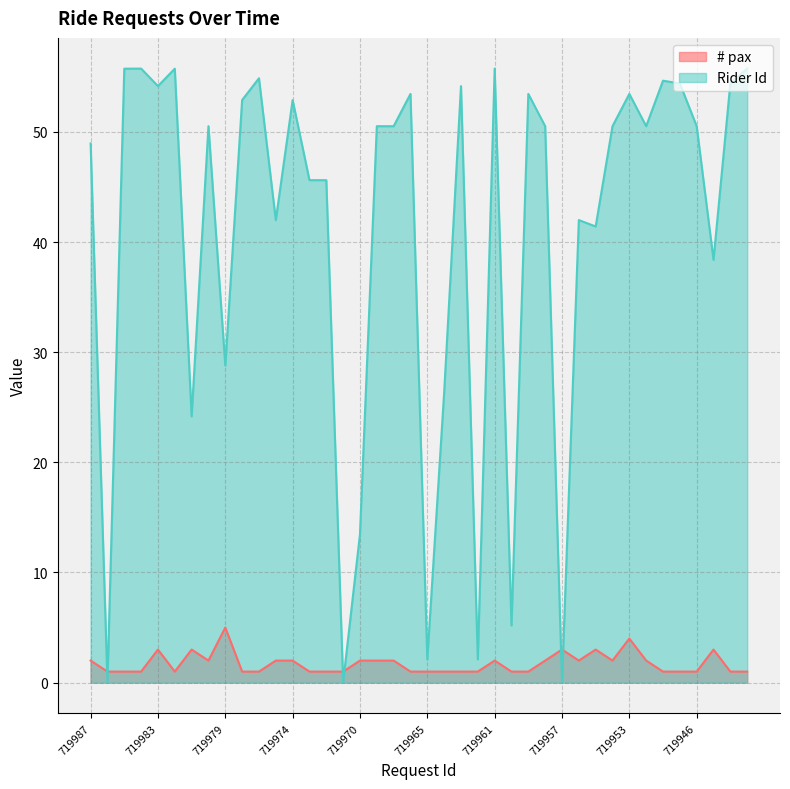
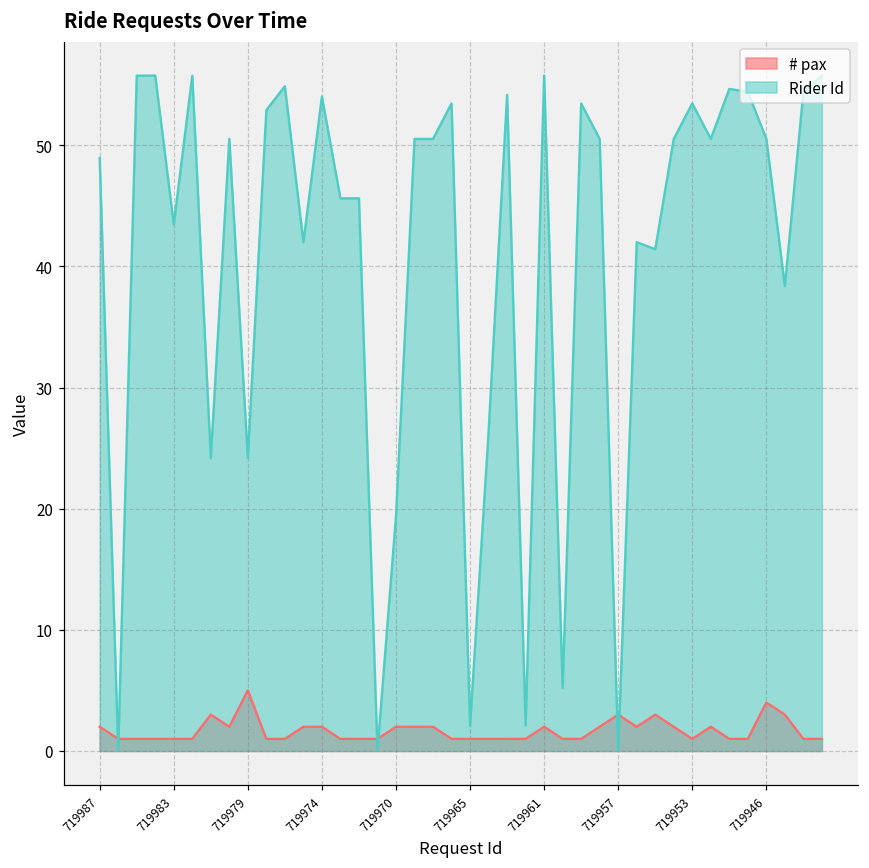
# pax, 719983: 3 -> 1
Rider Id, 719983: 54.2 -> 43.5
Rider Id, 719979: 28.8 -> 24.2
Rider Id, 719974: 52.9 -> 54.0
Rider Id, 719970: 13.5 -> 19.4
# pax, 719953: 4 -> 1
# pax, 719946: 1 -> 4
